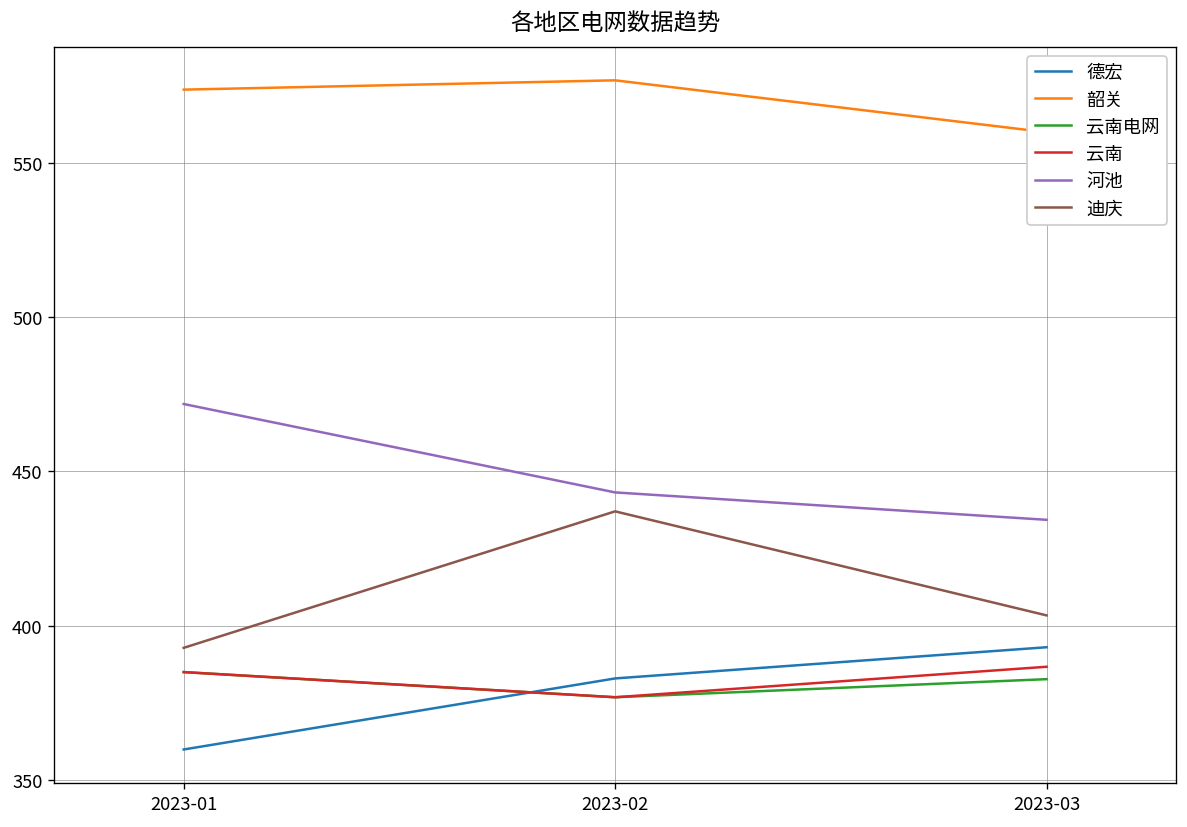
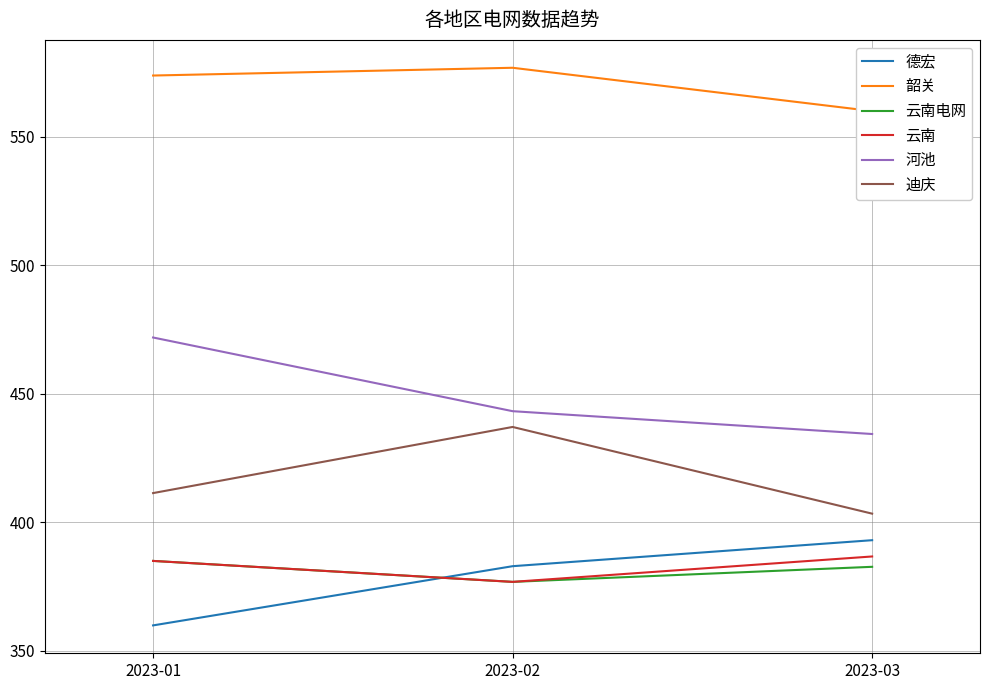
迪庆, 2023-01: 393 -> 411
